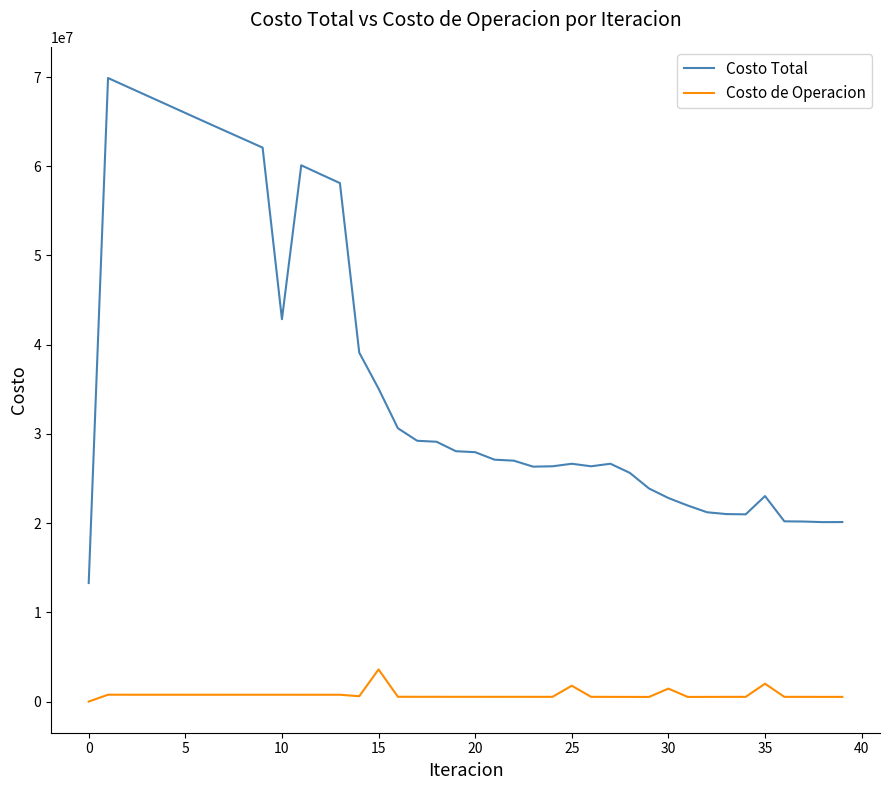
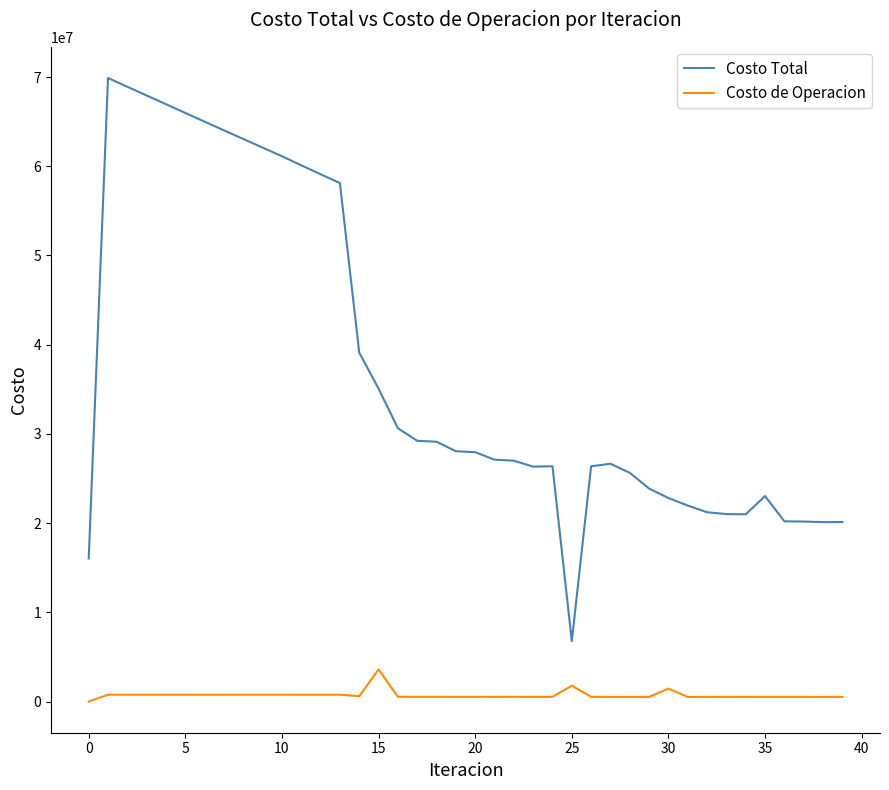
Costo Total, 0: 13000000 -> 16000000
Costo Total, 10: 43000000 -> 61000000
Costo Total, 25: 27000000 -> 7000000
Costo de Operacion, 35: 2000000 -> 1000000
